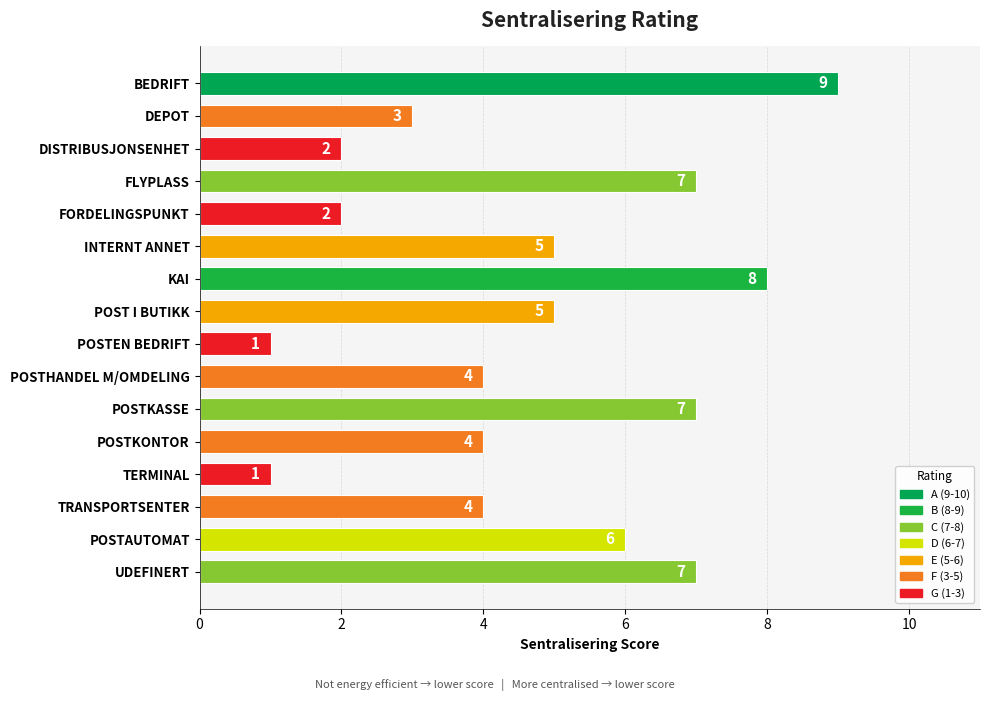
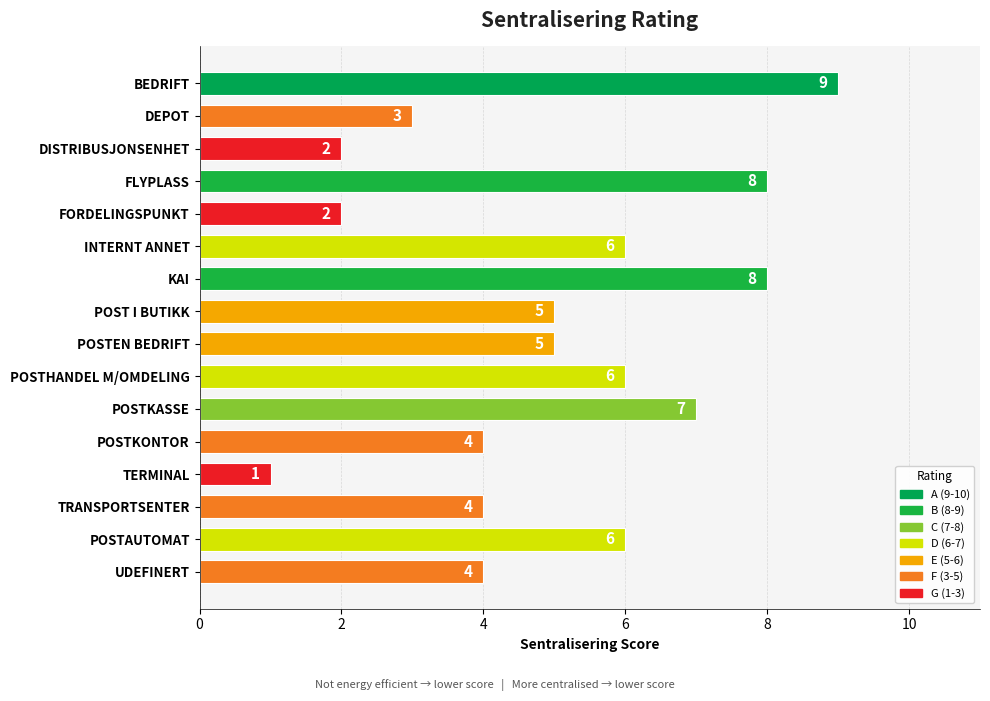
FLYPLASS: 7 -> 8
INTERNT ANNET: 5 -> 6
POSTEN BEDRIFT: 1 -> 5
POSTHANDEL M/OMDELING: 4 -> 6
UDEFINERT: 7 -> 4
